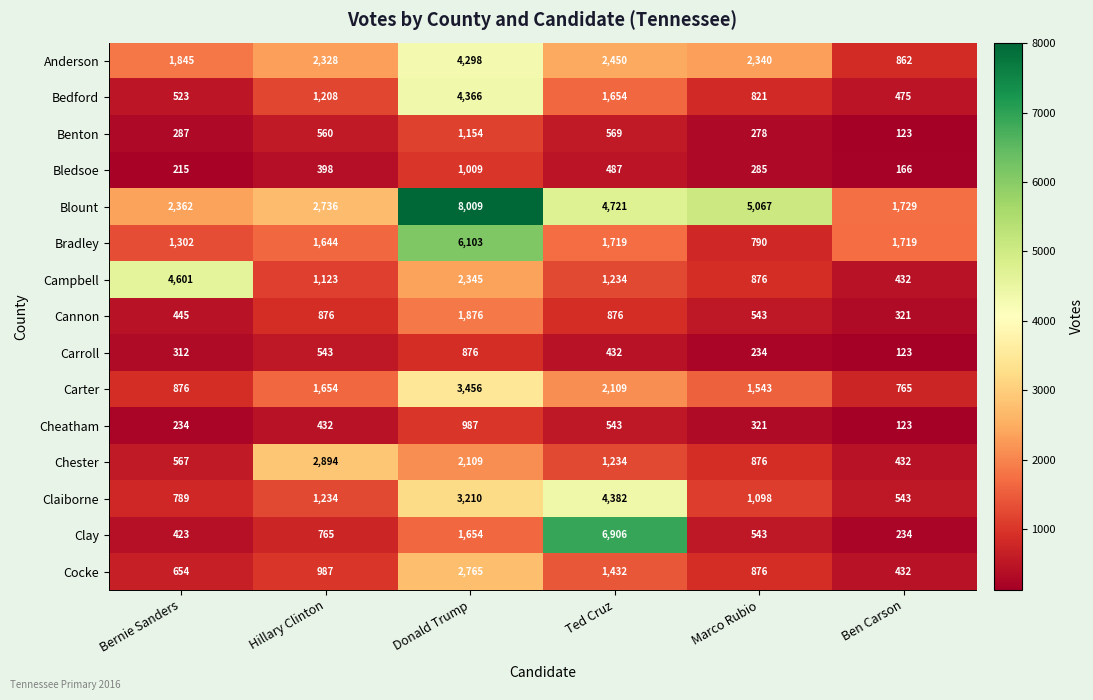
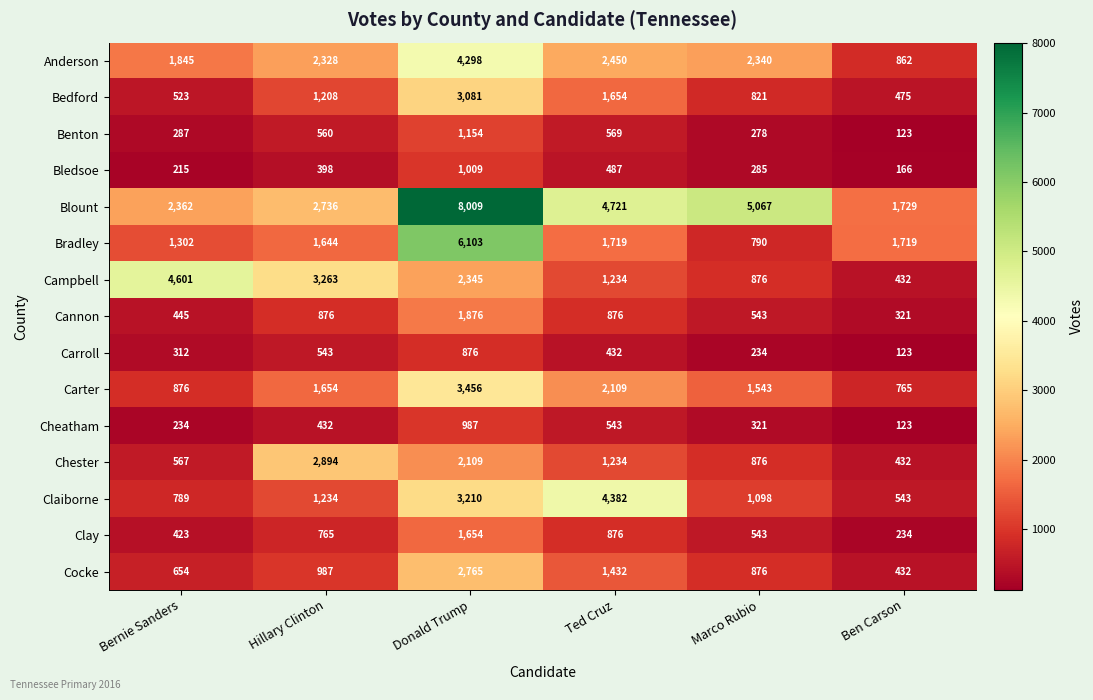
Bedford, Donald Trump: 4,366 -> 3,081
Campbell, Hillary Clinton: 1,123 -> 3,263
Clay, Ted Cruz: 6,906 -> 876
